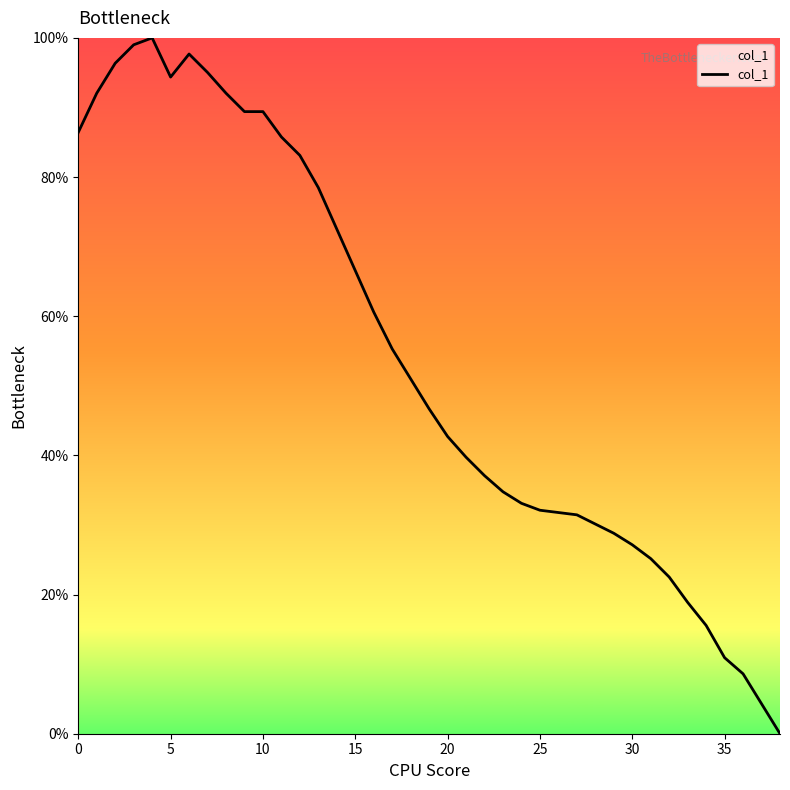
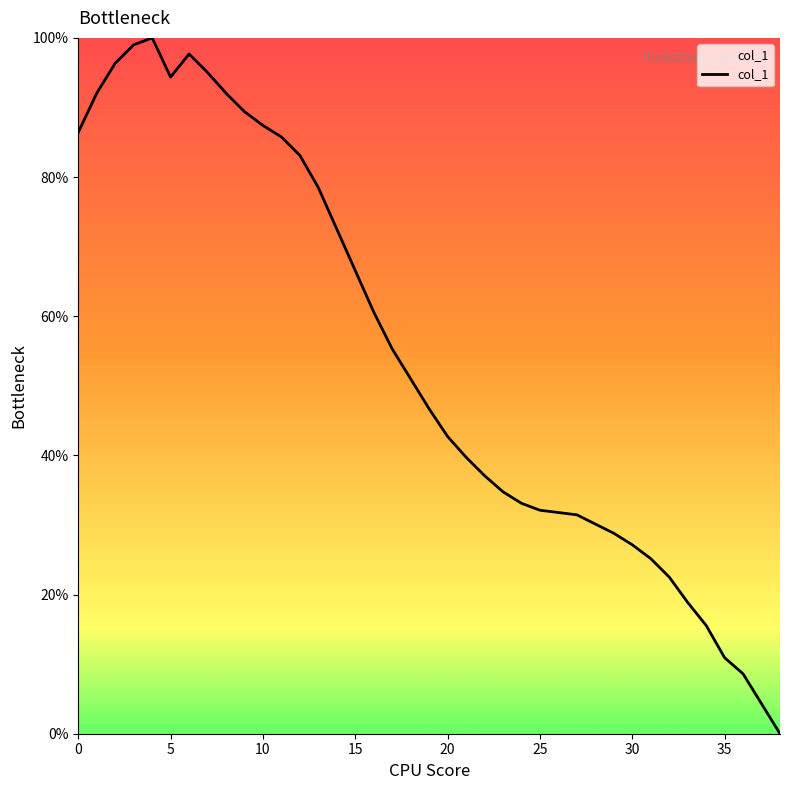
10: 89% -> 87%
